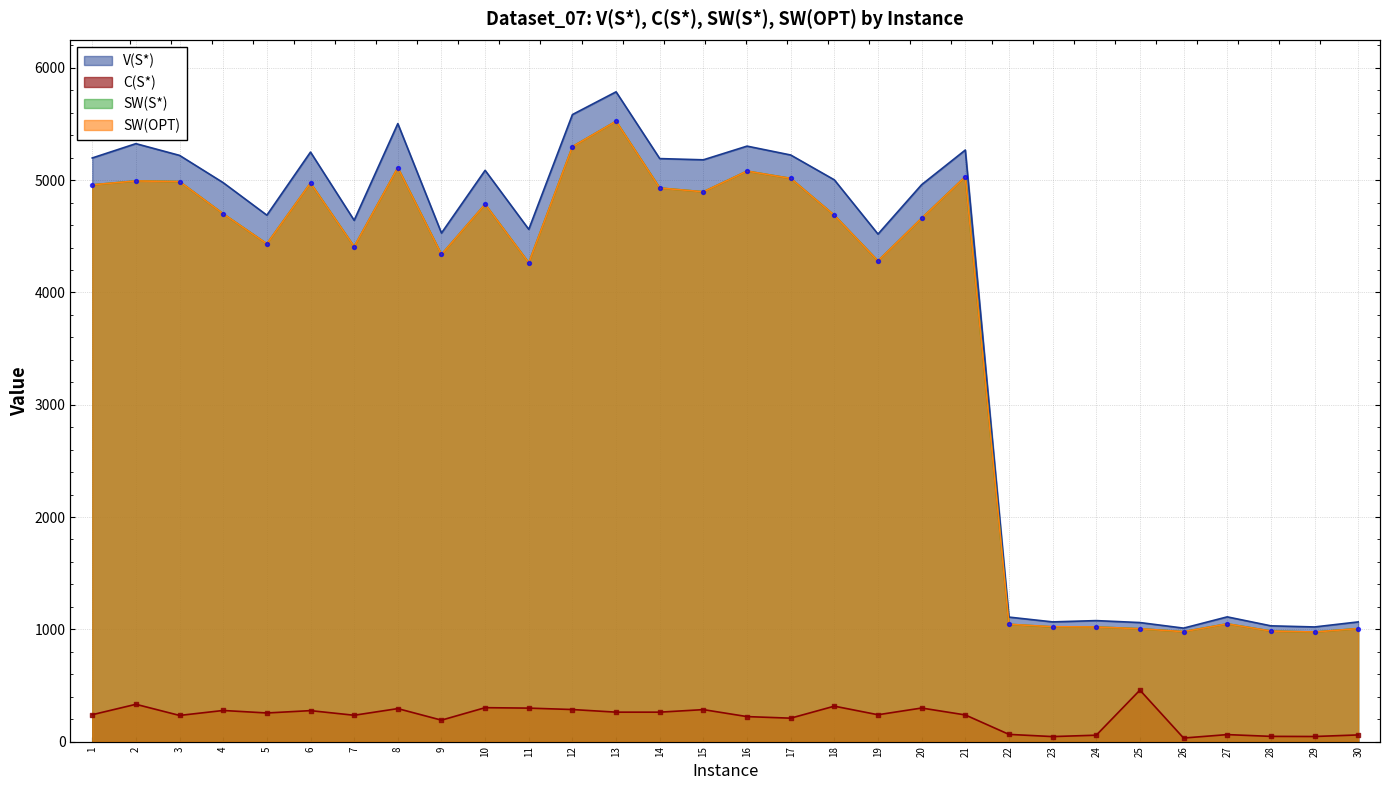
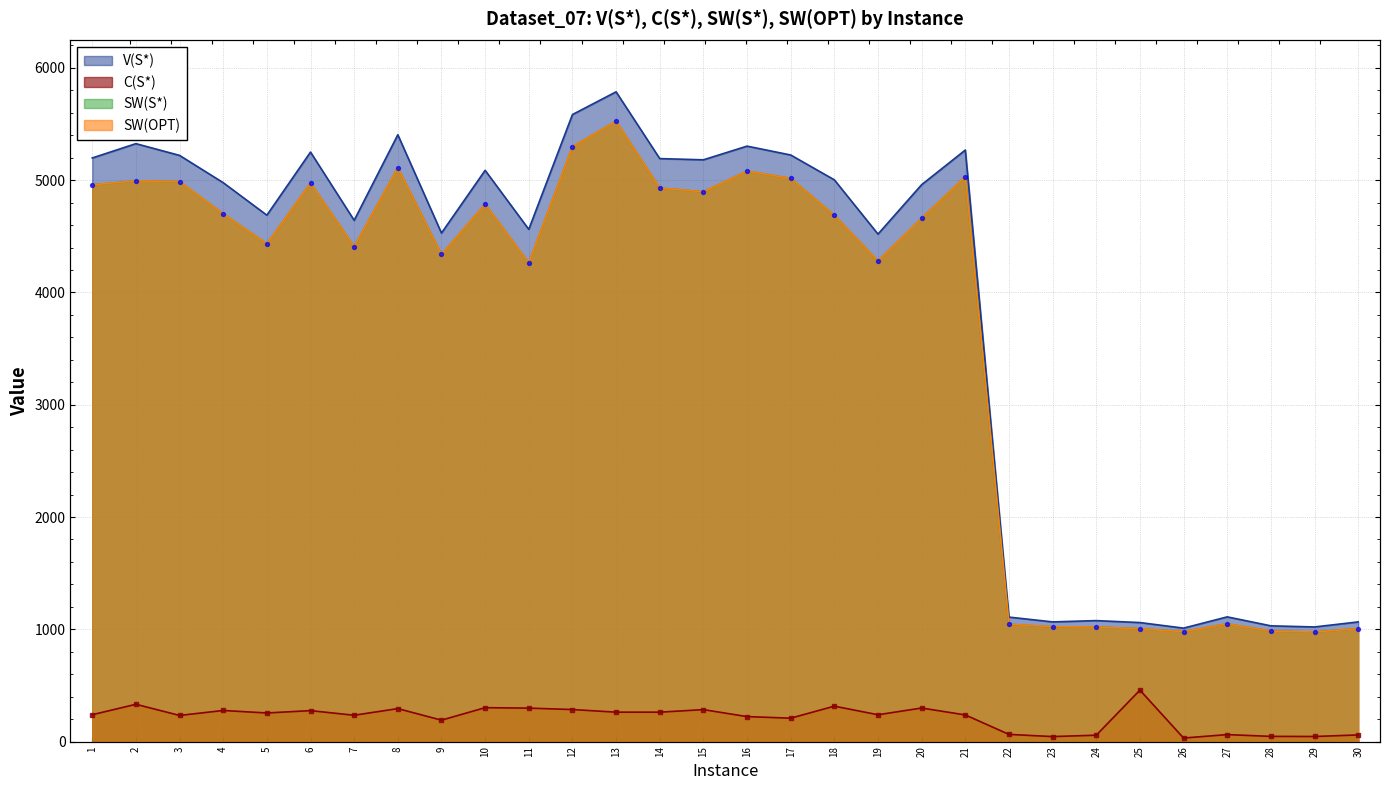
V(S*), 8: 5500 -> 5400
